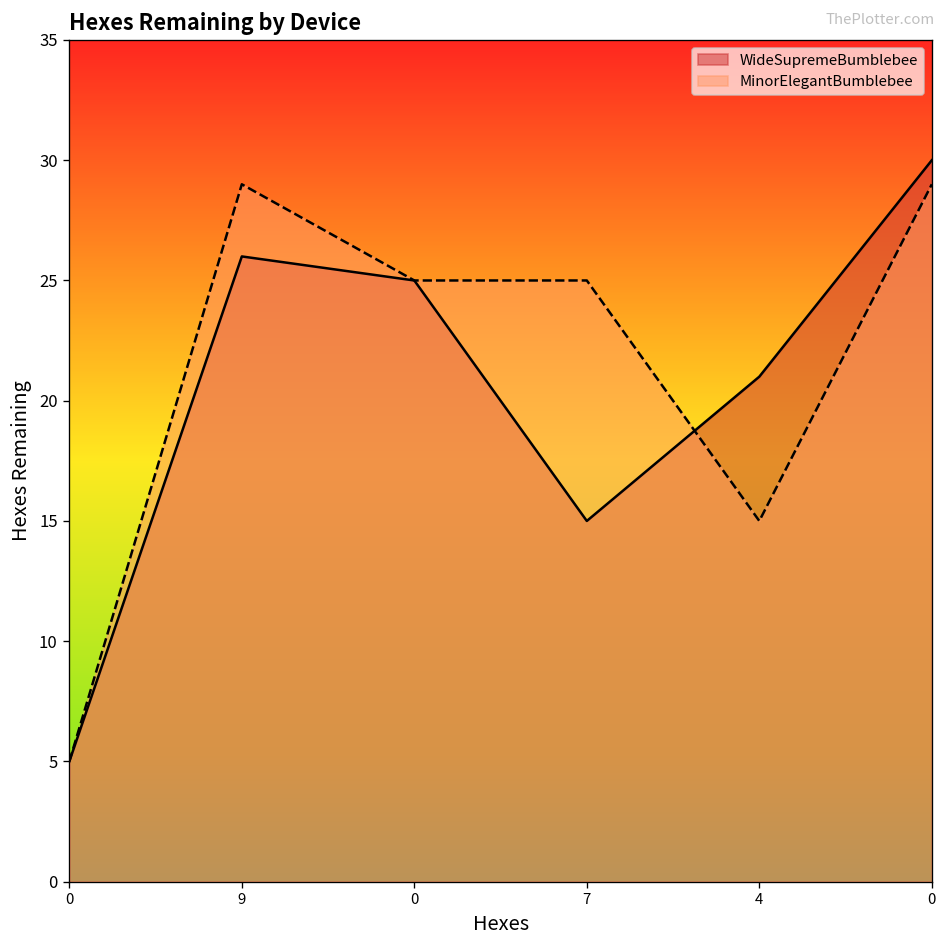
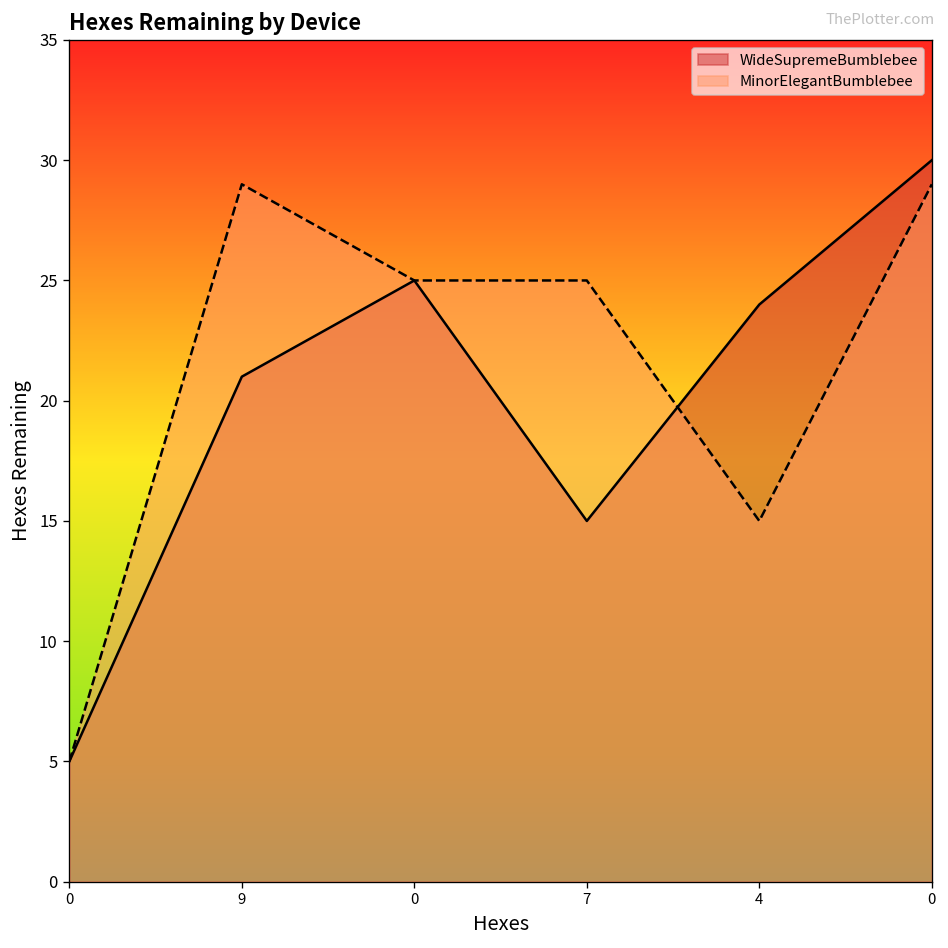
WideSupremeBumblebee, 9: 26 -> 21
WideSupremeBumblebee, 4: 21 -> 24
